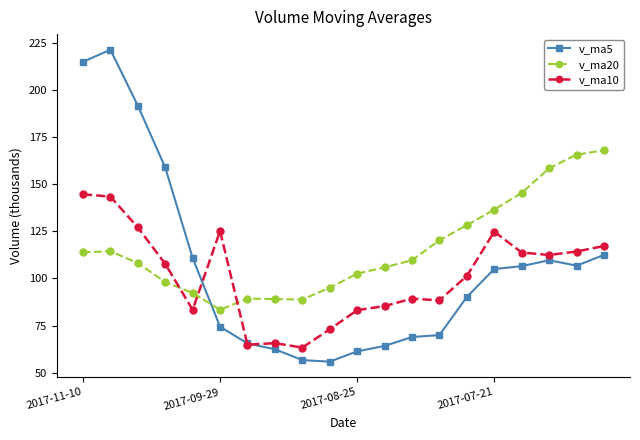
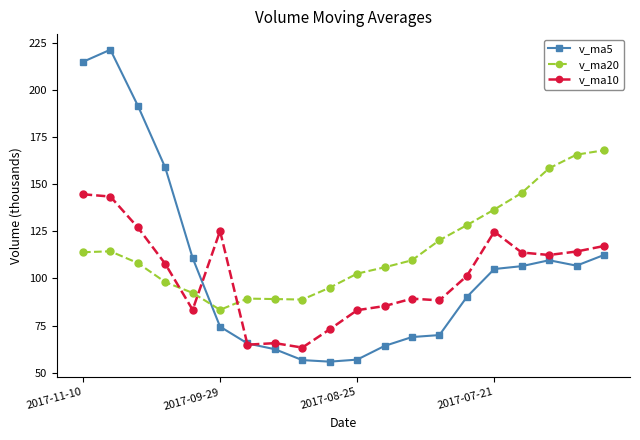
v_ma5, 2017-08-25: 61 -> 57
